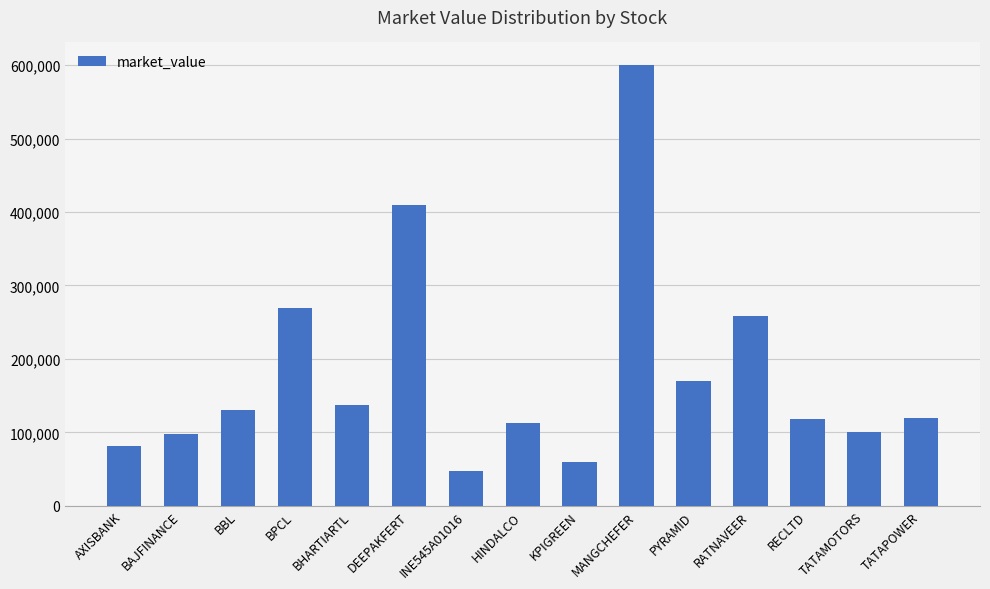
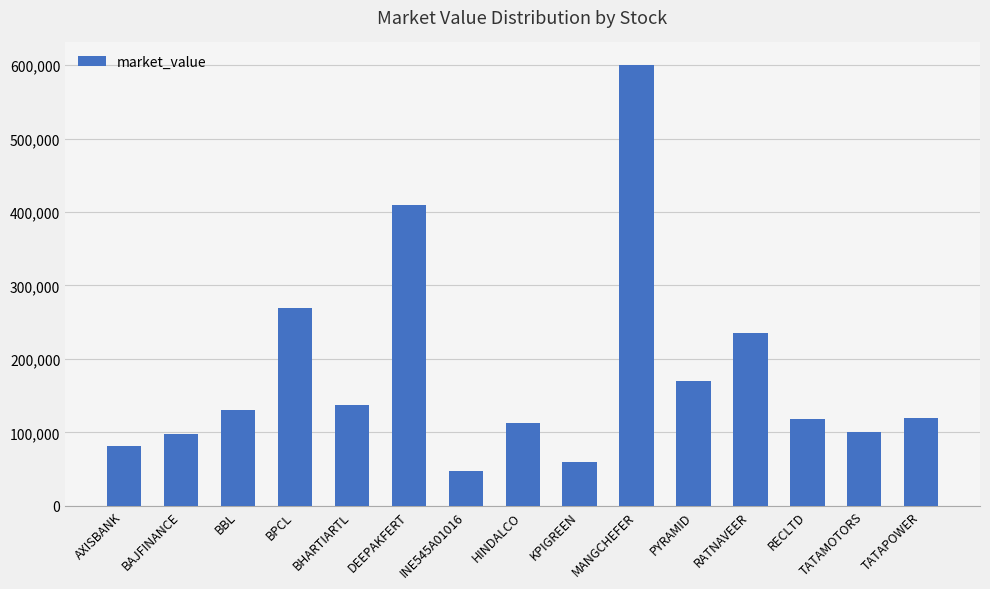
RATNAVEER: 260,000 -> 240,000
